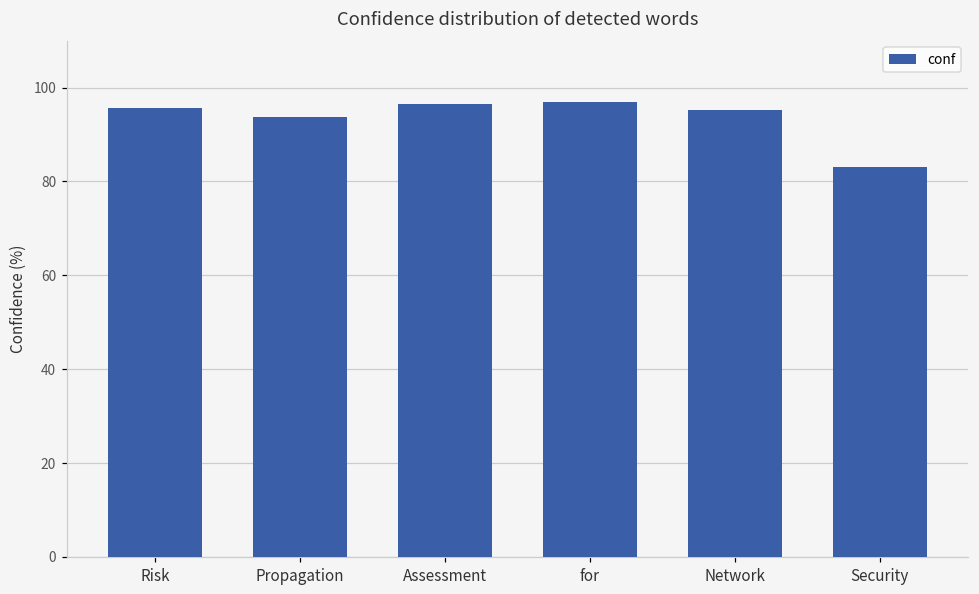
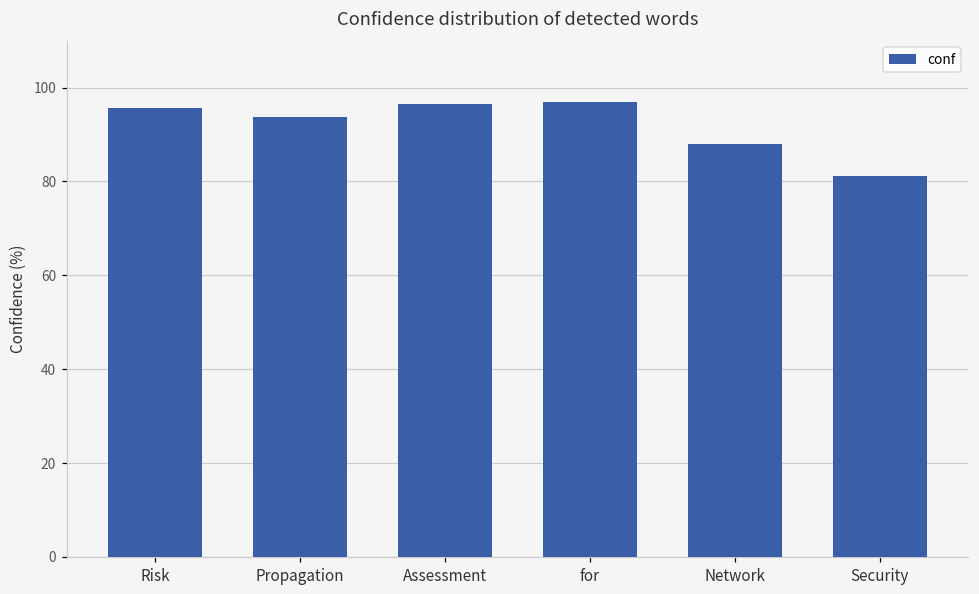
Network: 95 -> 88
Security: 83 -> 81
